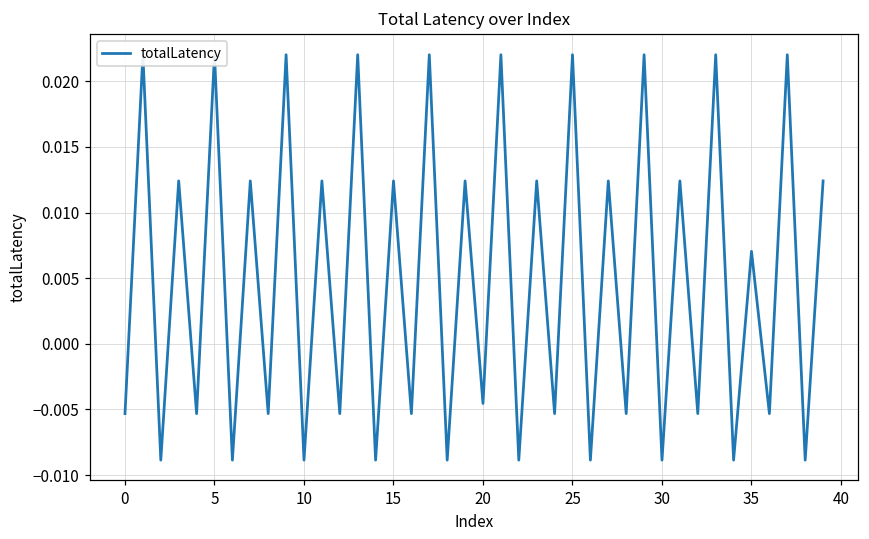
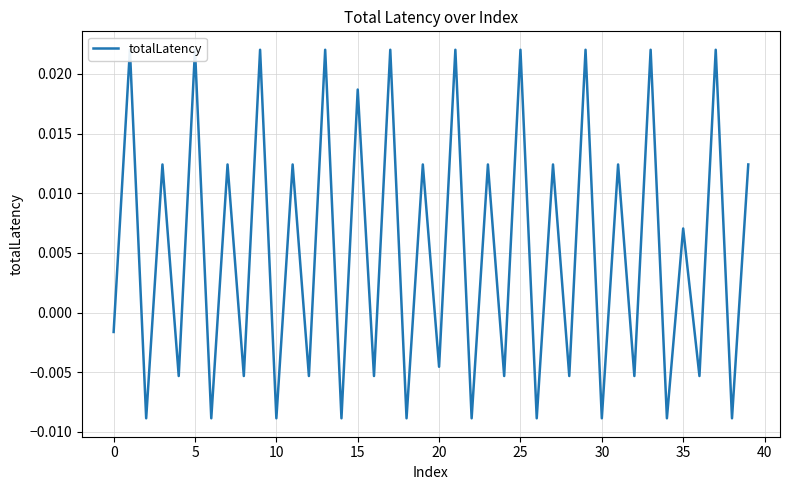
0: -0.0053 -> -0.0016
15: 0.0124 -> 0.0187
